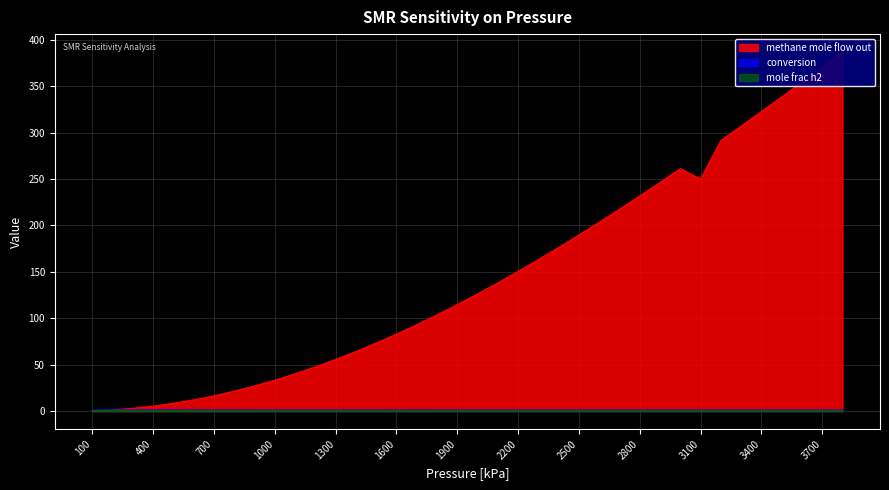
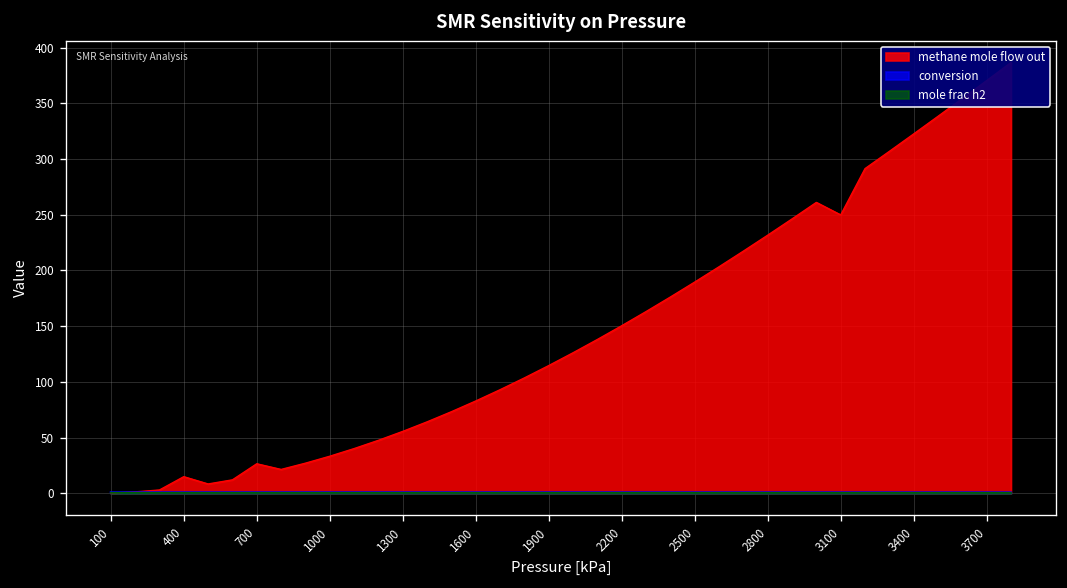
methane mole flow out, 400: 5 -> 15
methane mole flow out, 700: 20 -> 30
